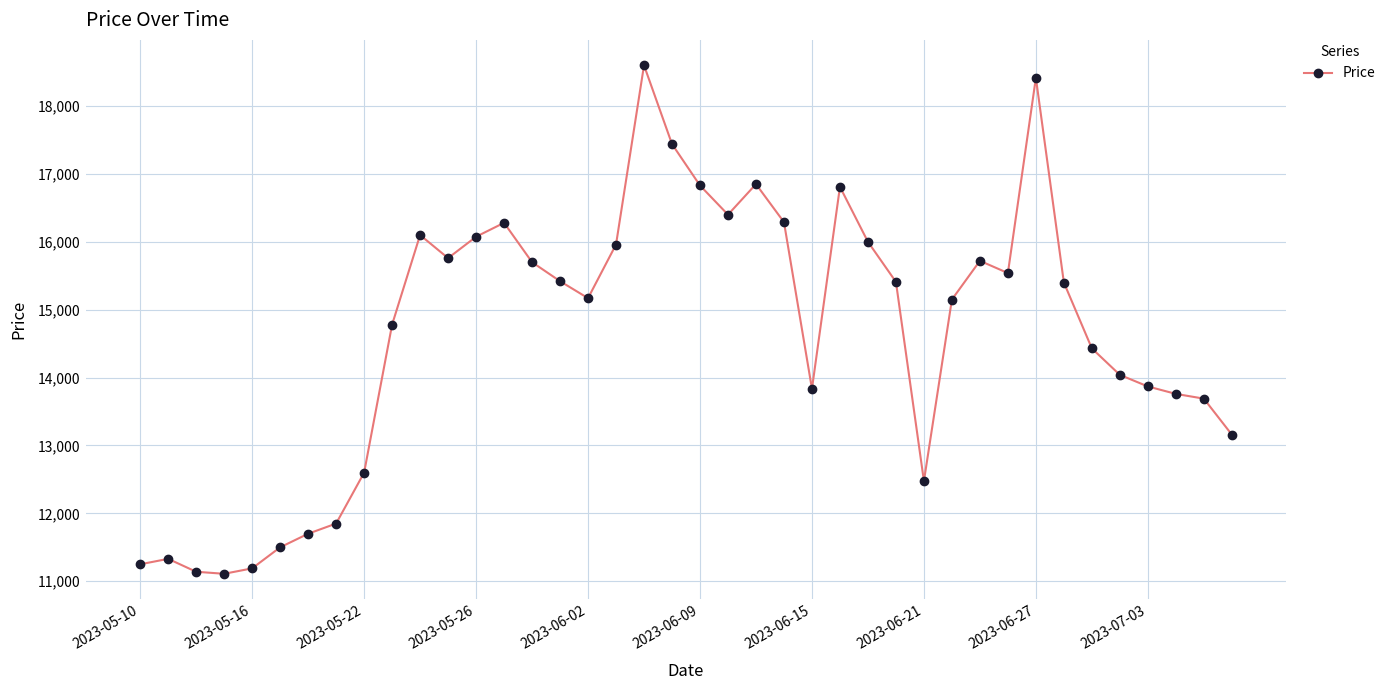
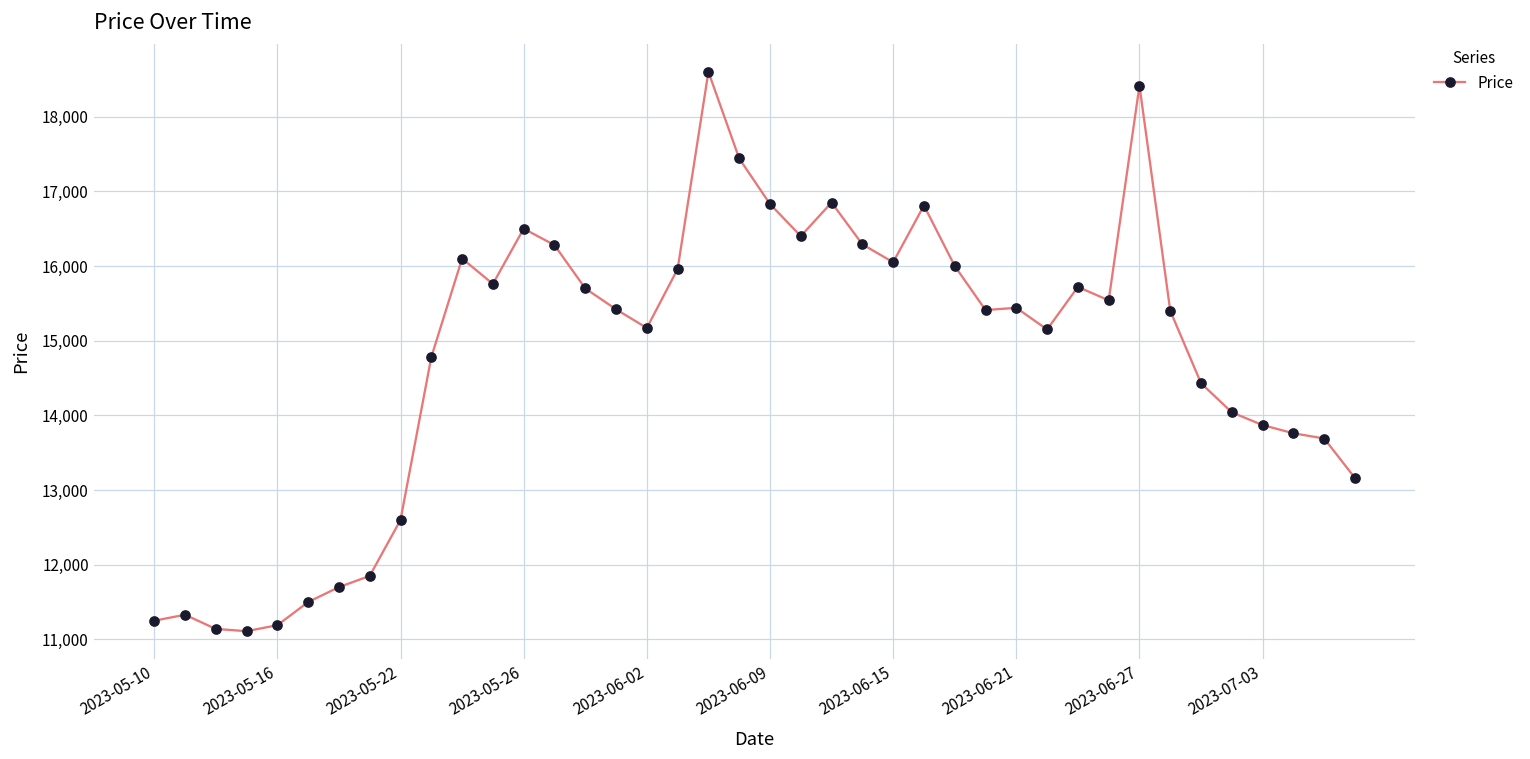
2023-05-26: 16,100 -> 16,500
2023-06-15: 13,800 -> 16,100
2023-06-21: 12,500 -> 15,400
